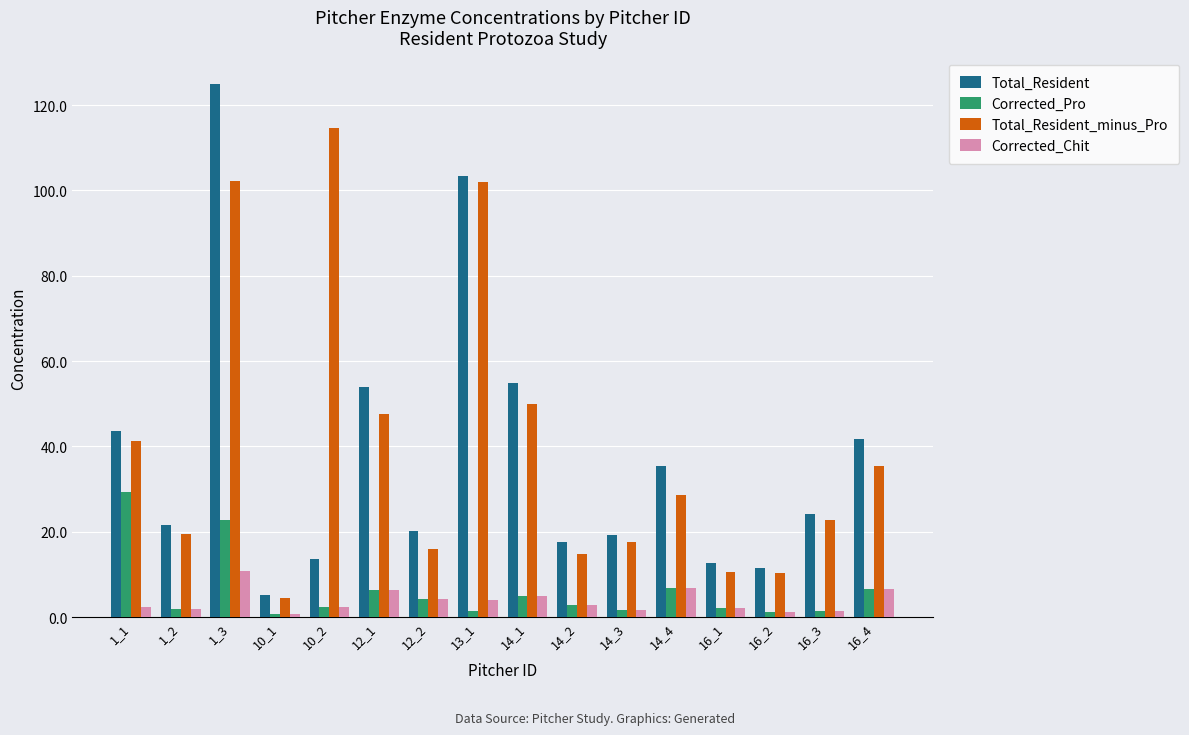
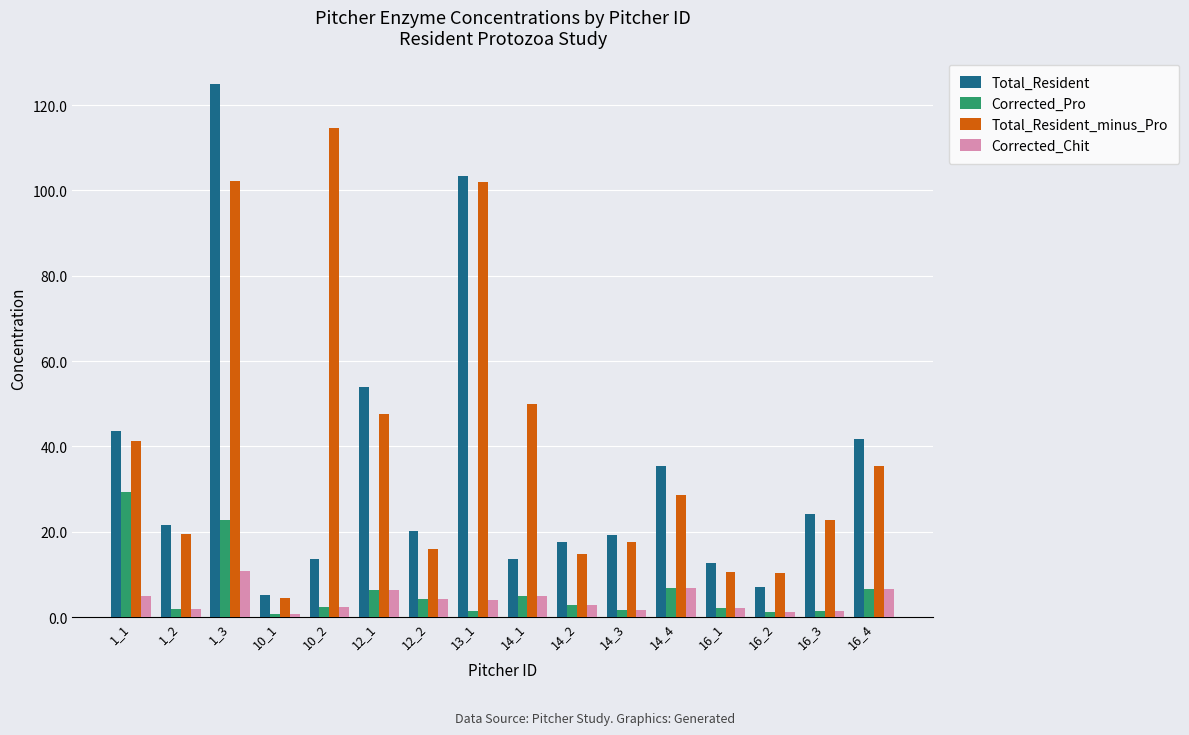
Corrected_Chit, 1_1: 2 -> 5
Total_Resident, 14_1: 55 -> 14
Total_Resident, 16_2: 12 -> 7
